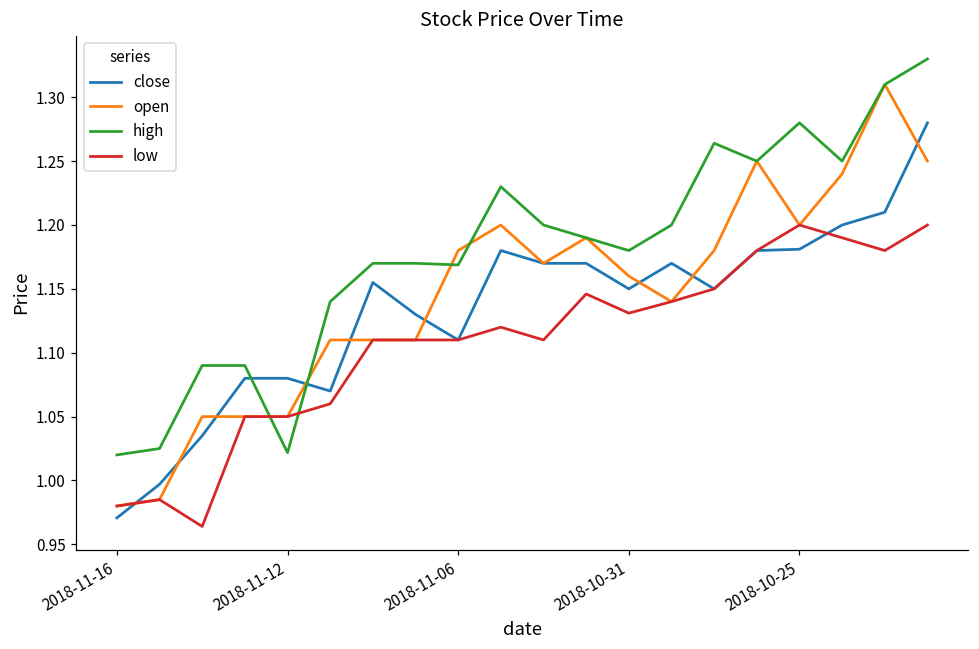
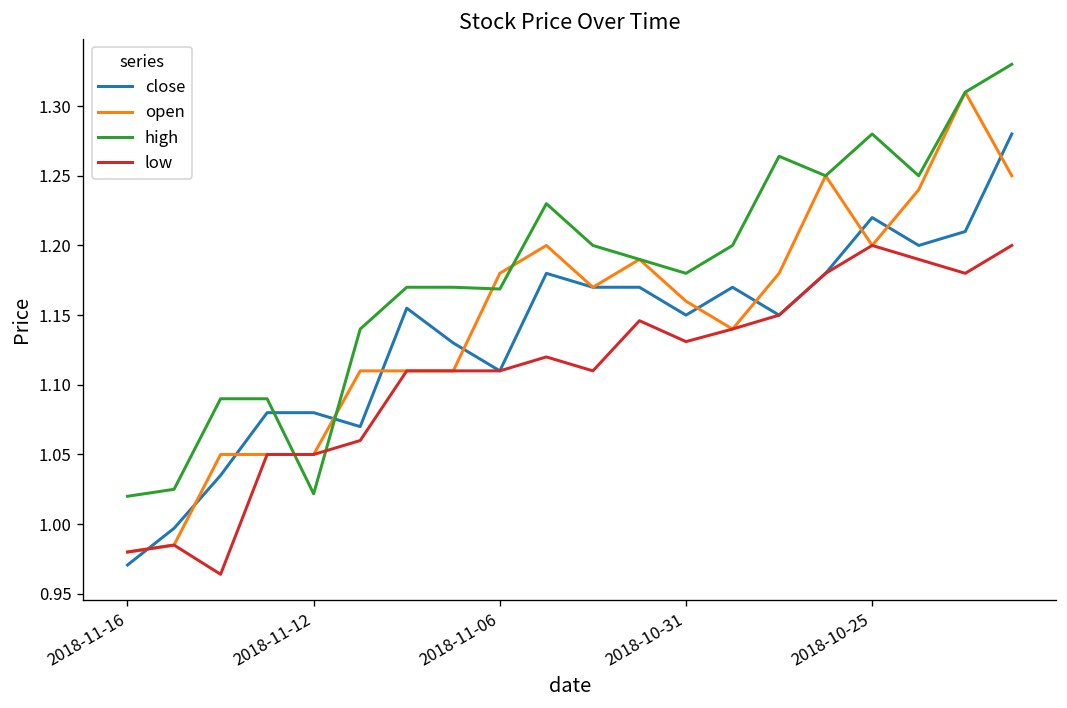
close, 2018-10-25: 1.181 -> 1.220
